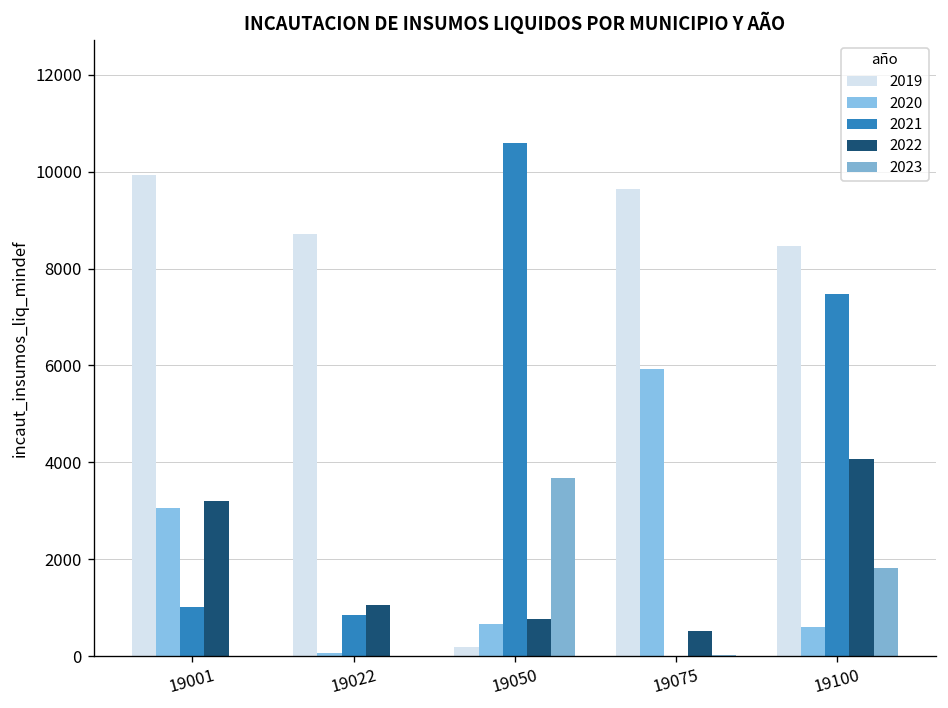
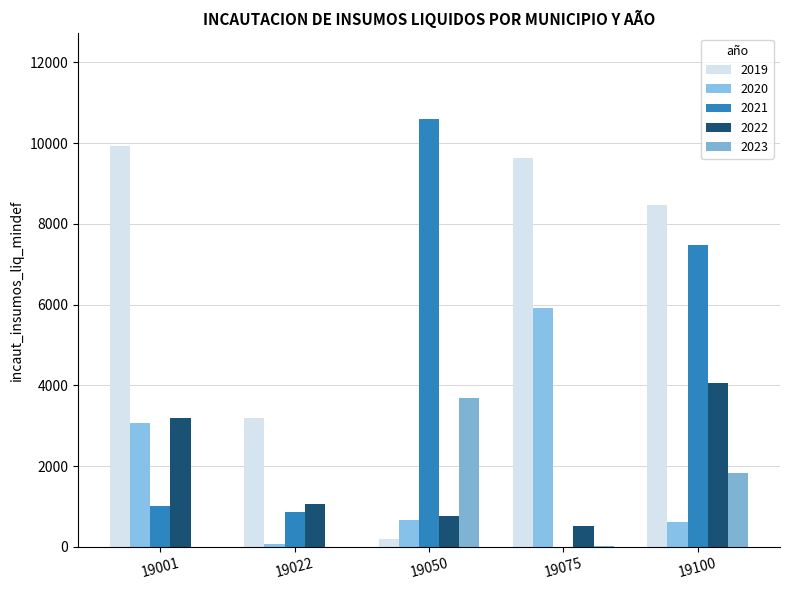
2019, 19022: 8700 -> 3200
